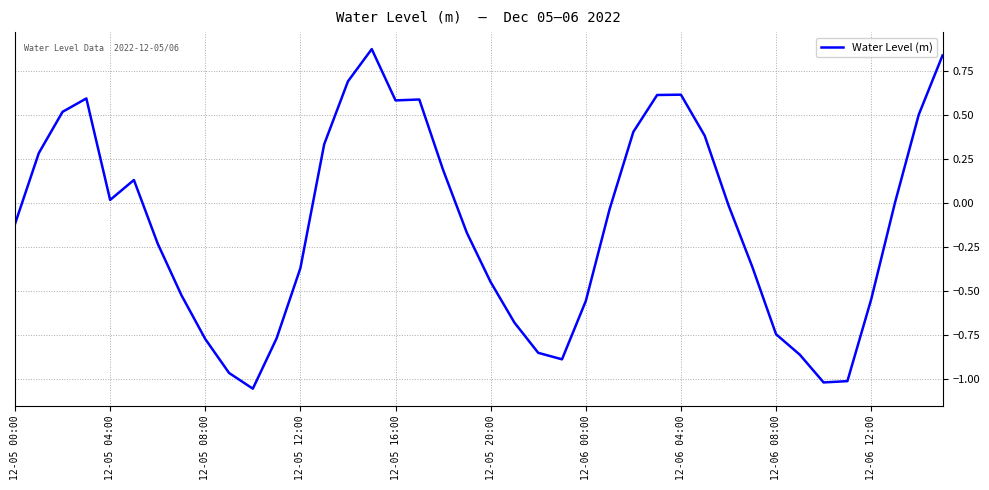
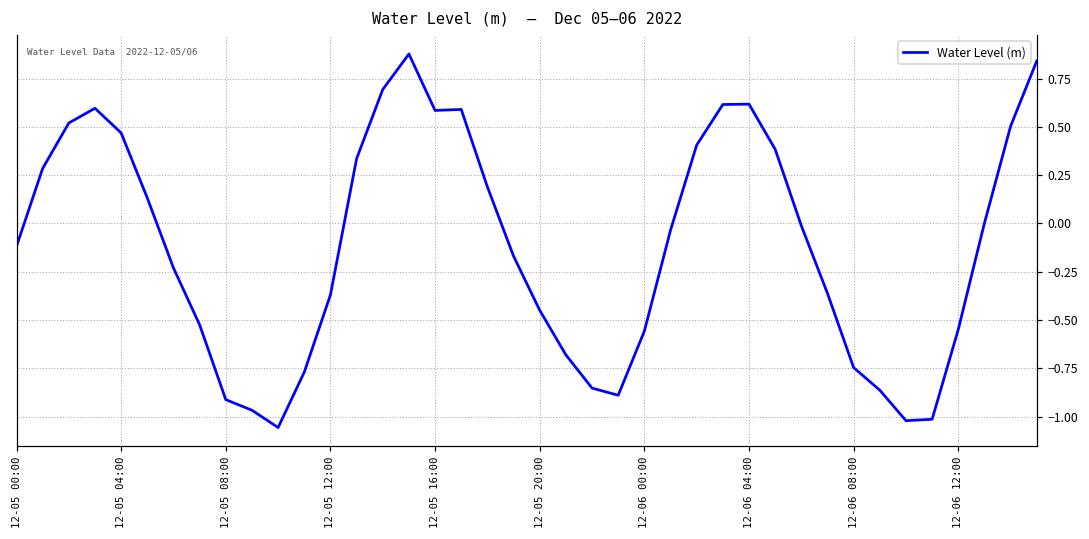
12-05 04:00: 0.02 -> 0.47
12-05 08:00: -0.77 -> -0.91
